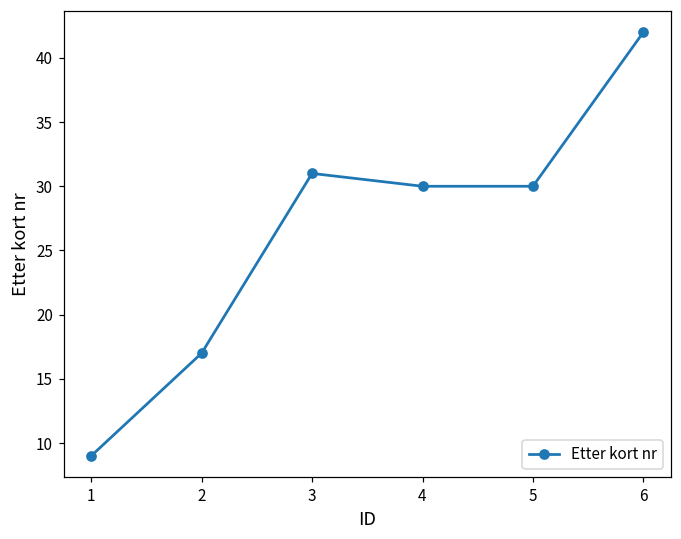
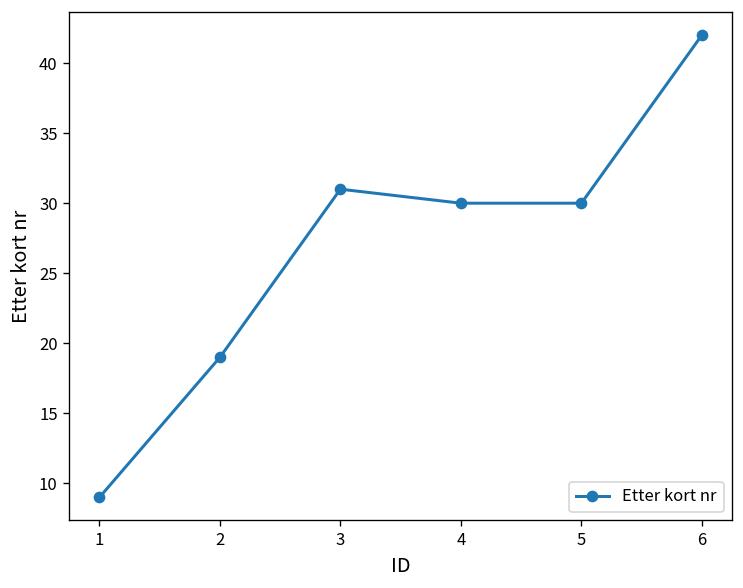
2: 17 -> 19
